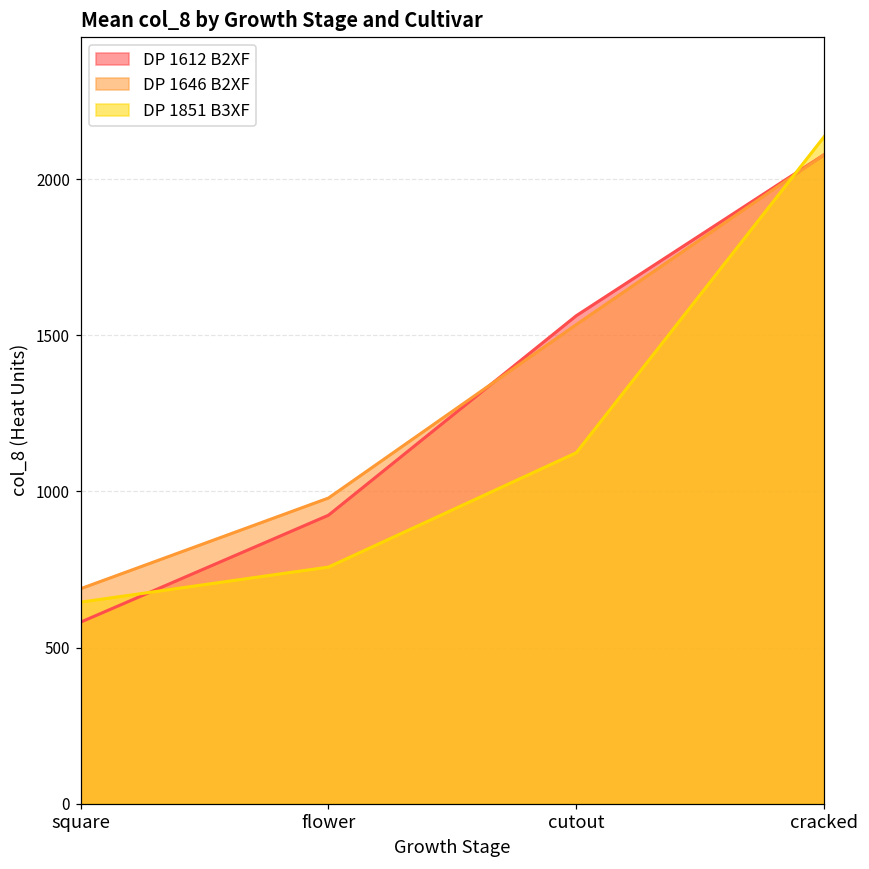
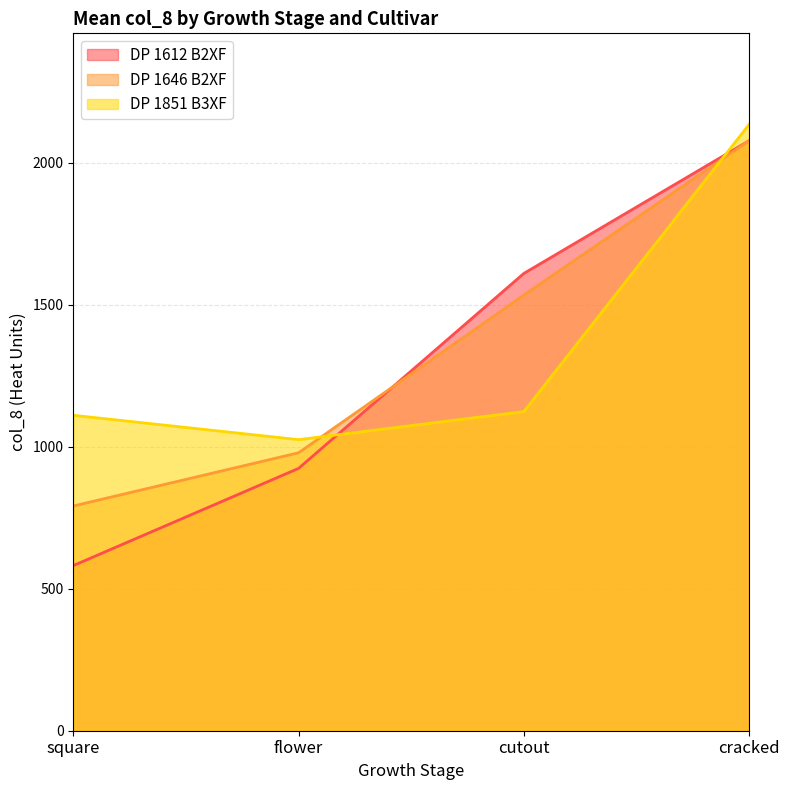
DP 1646 B2XF, square: 690 -> 790
DP 1851 B3XF, square: 650 -> 1110
DP 1851 B3XF, flower: 760 -> 1030
DP 1612 B2XF, cutout: 1560 -> 1610
